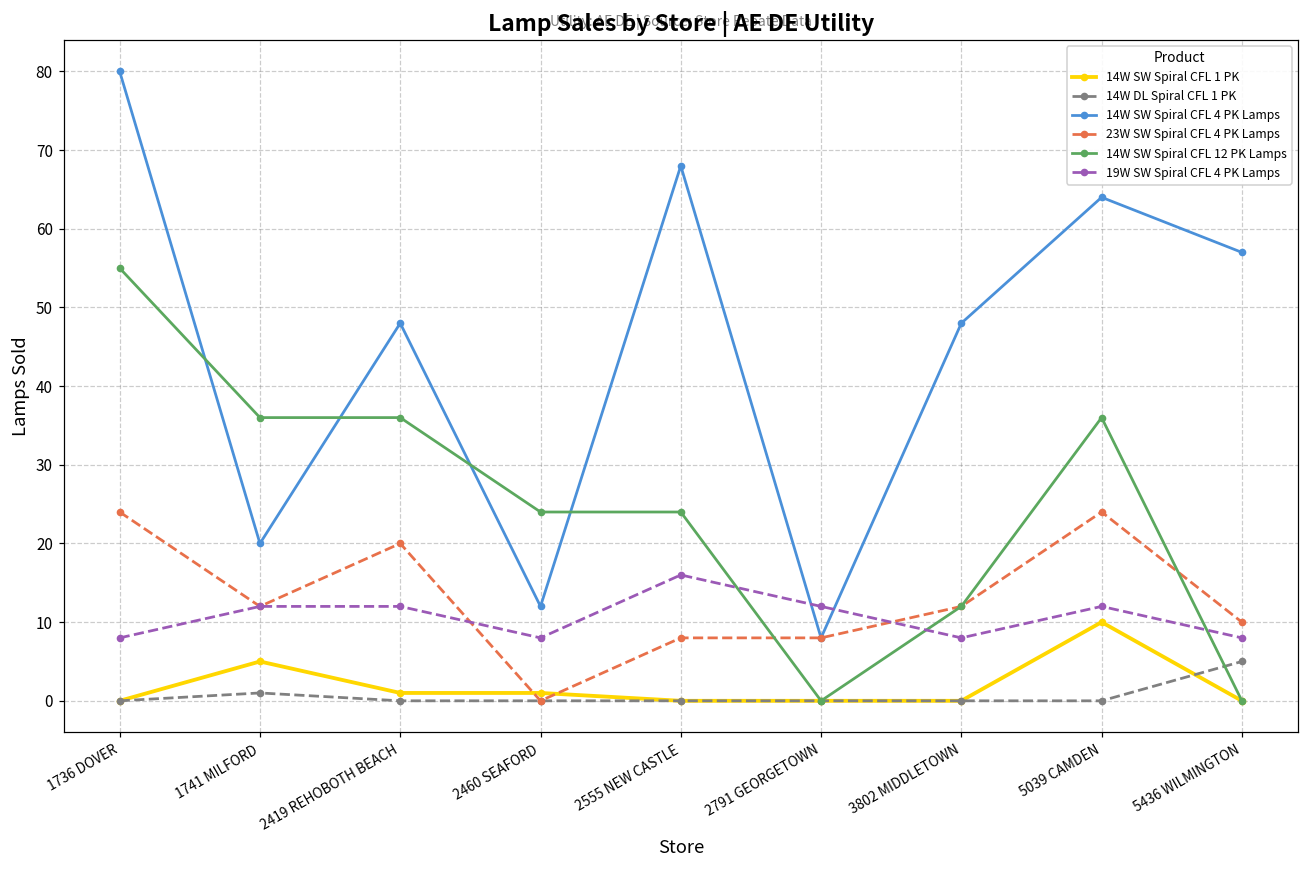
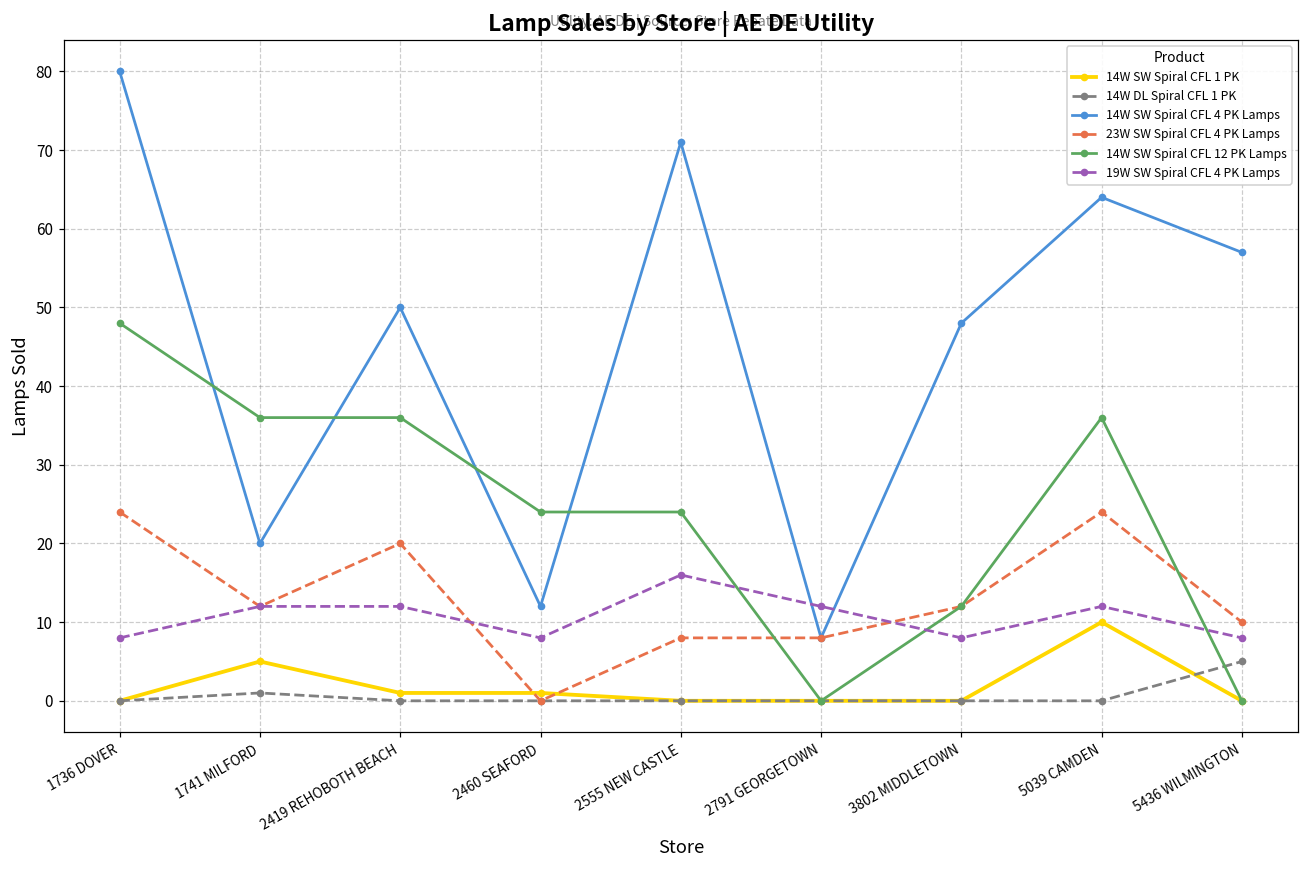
14W SW Spiral CFL 12 PK Lamps, 1736 DOVER: 55 -> 48
14W SW Spiral CFL 4 PK Lamps, 2419 REHOBOTH BEACH: 48 -> 50
14W SW Spiral CFL 4 PK Lamps, 2555 NEW CASTLE: 68 -> 71
